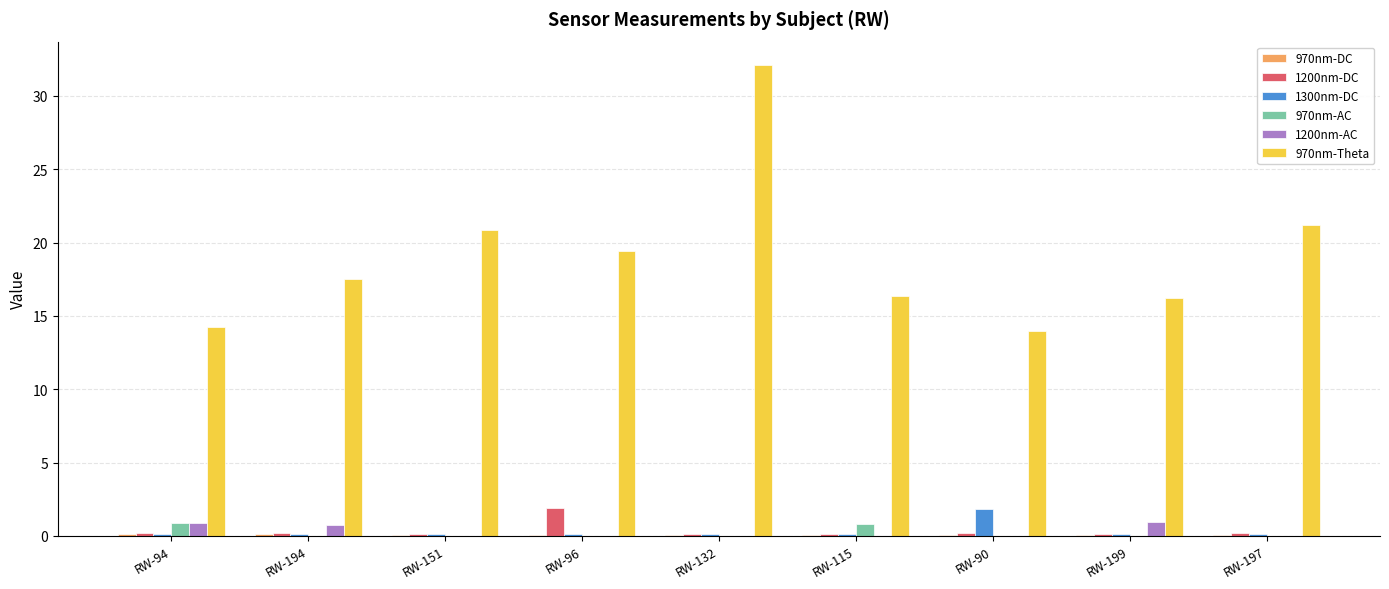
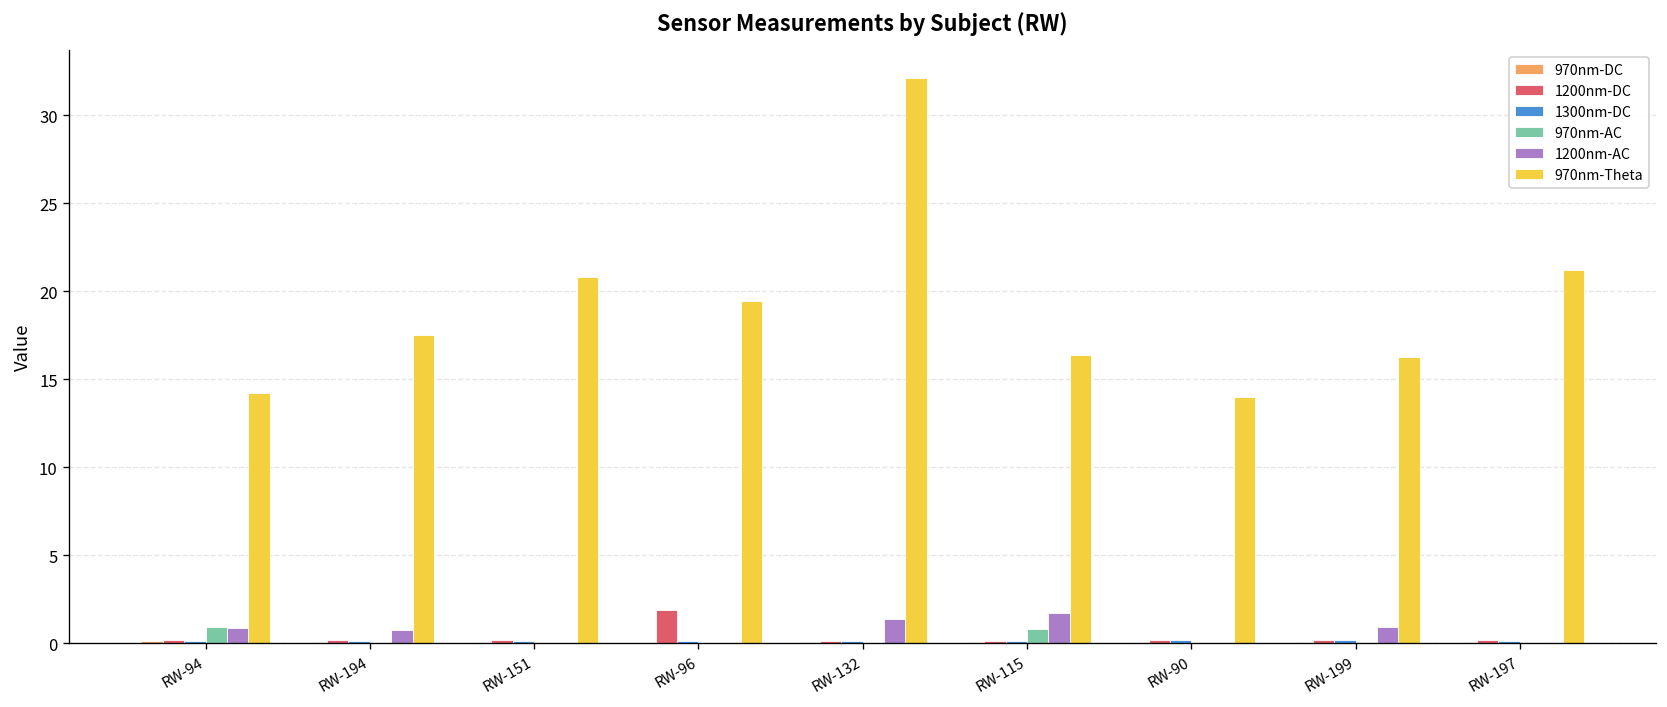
1200nm-AC, RW-132: 0.0 -> 1.4
1200nm-AC, RW-115: 0.0 -> 1.7
1300nm-DC, RW-90: 1.9 -> 0.2
